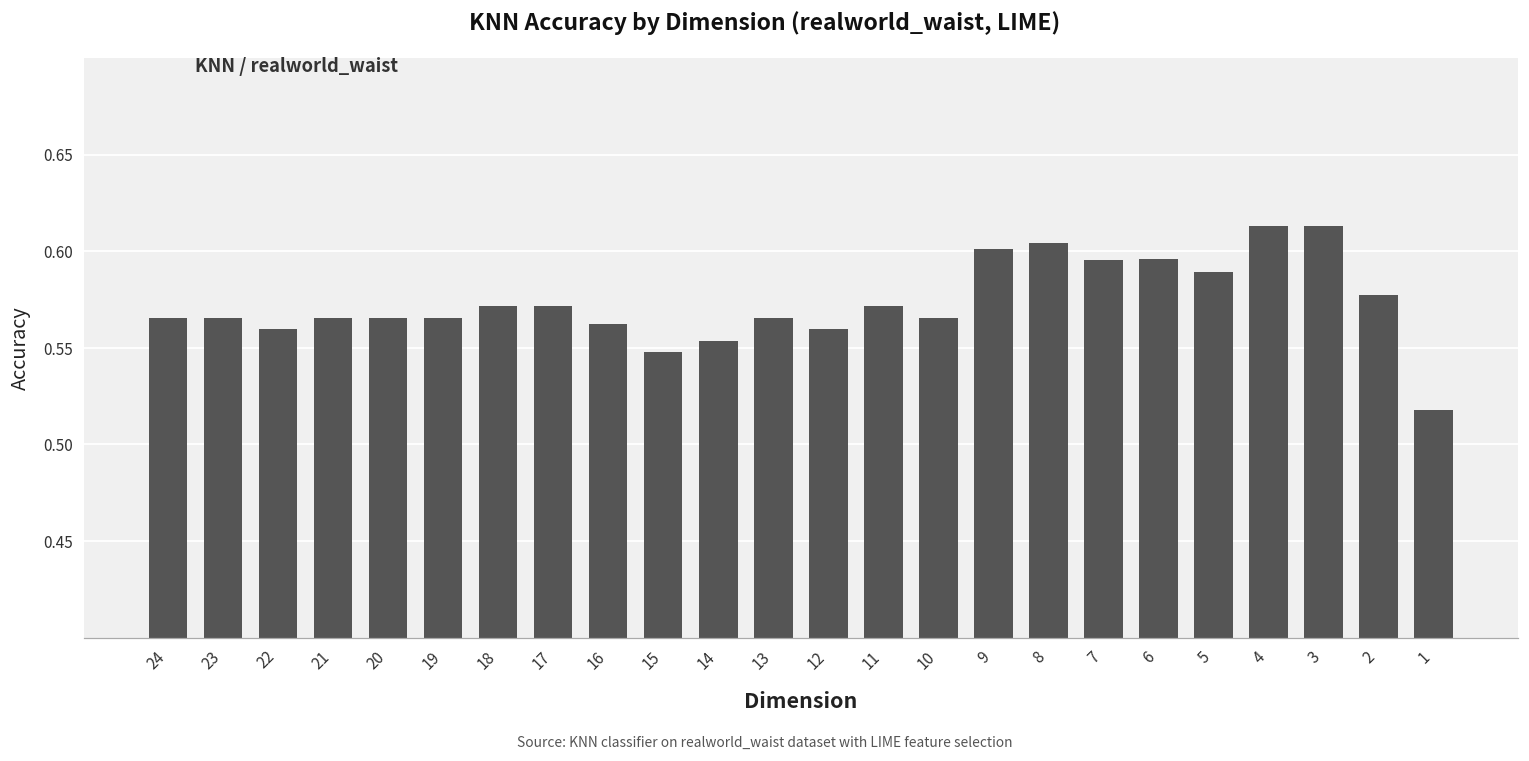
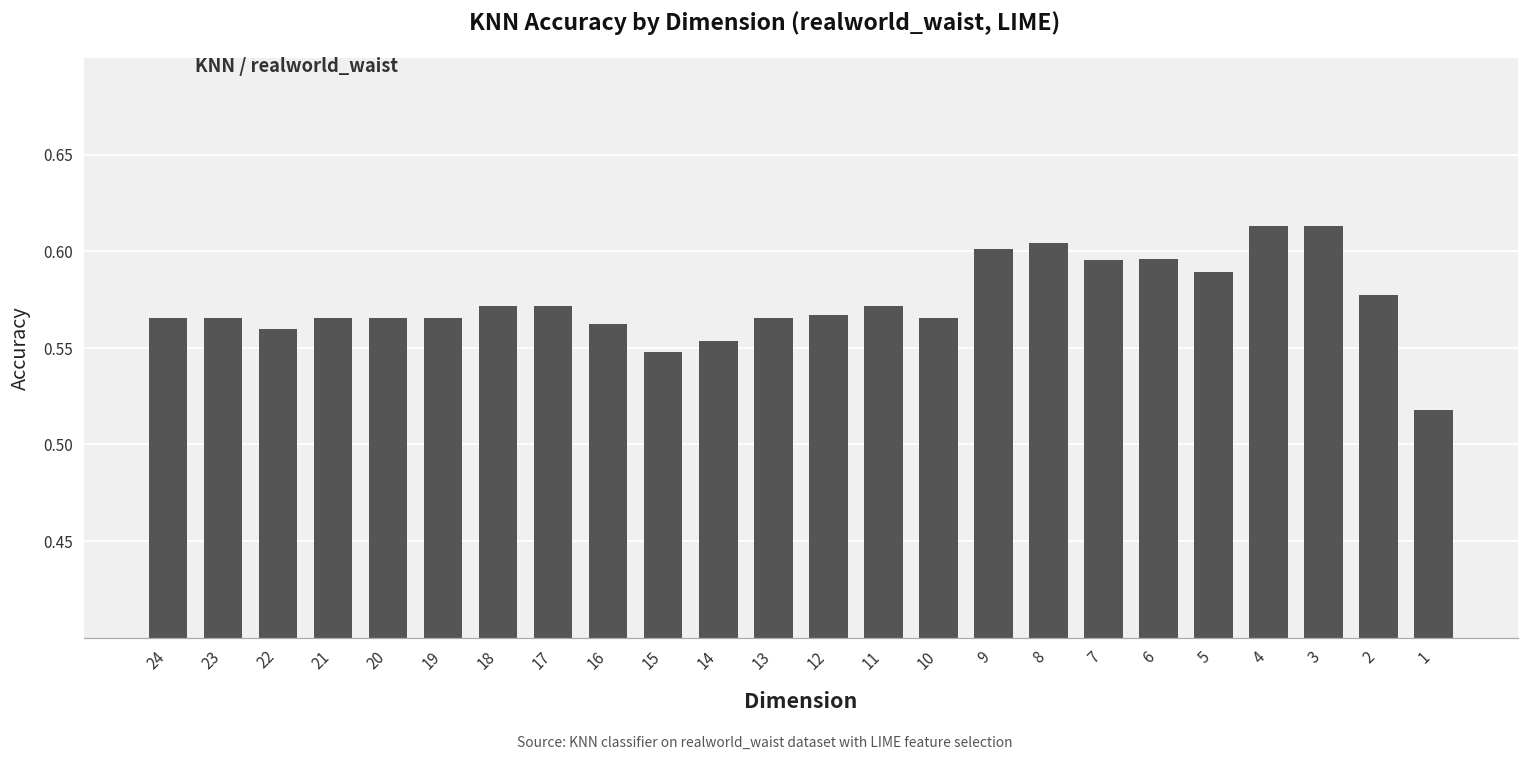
12: 0.560 -> 0.567
